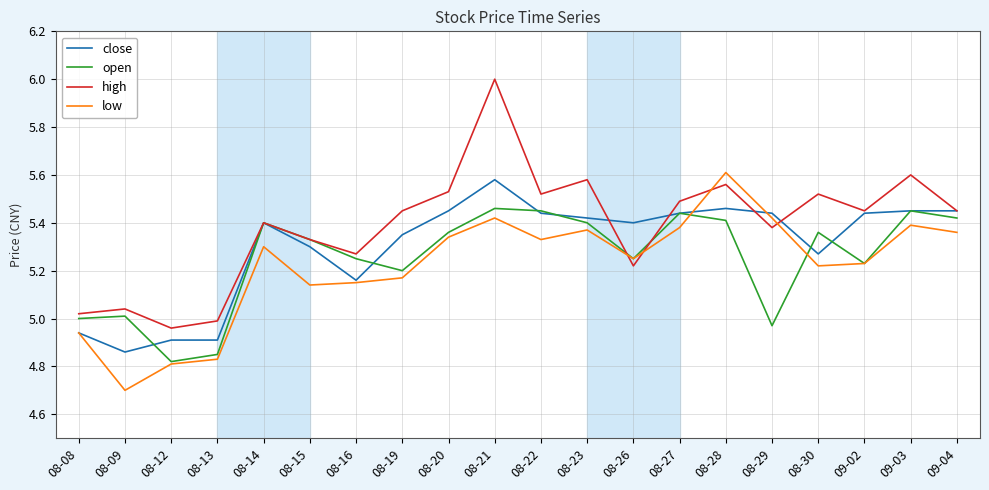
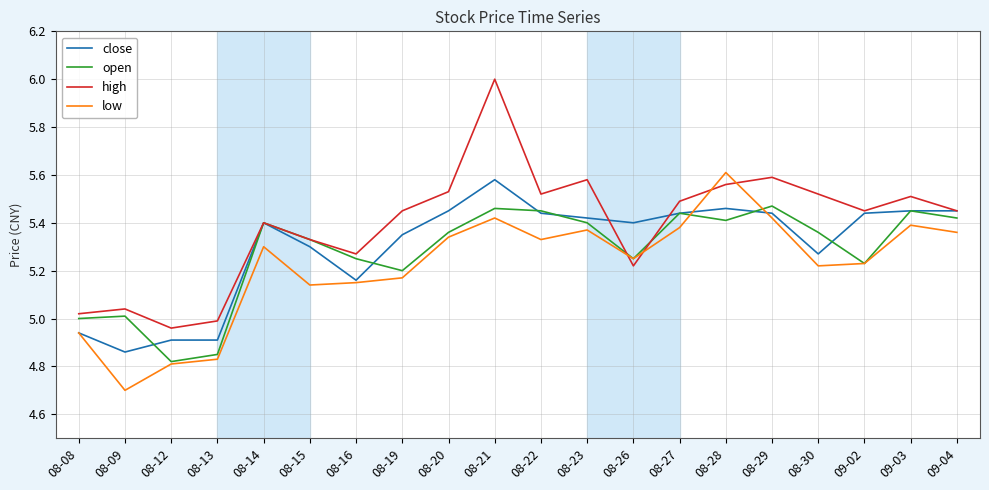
open, 08-29: 4.97 -> 5.47
high, 08-29: 5.38 -> 5.59
high, 09-03: 5.60 -> 5.51
